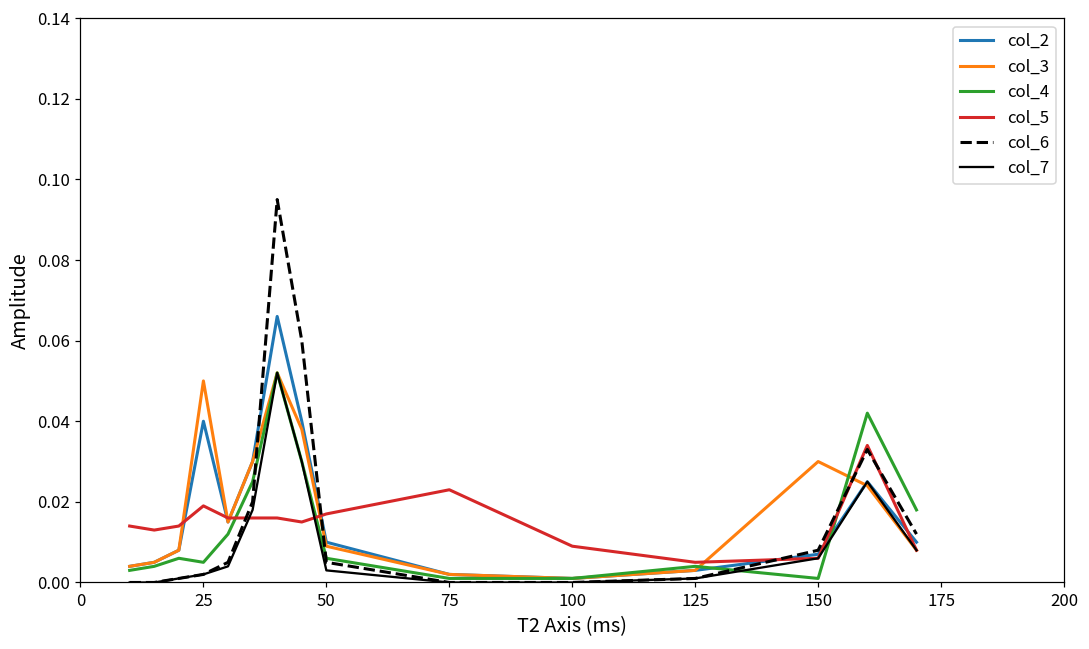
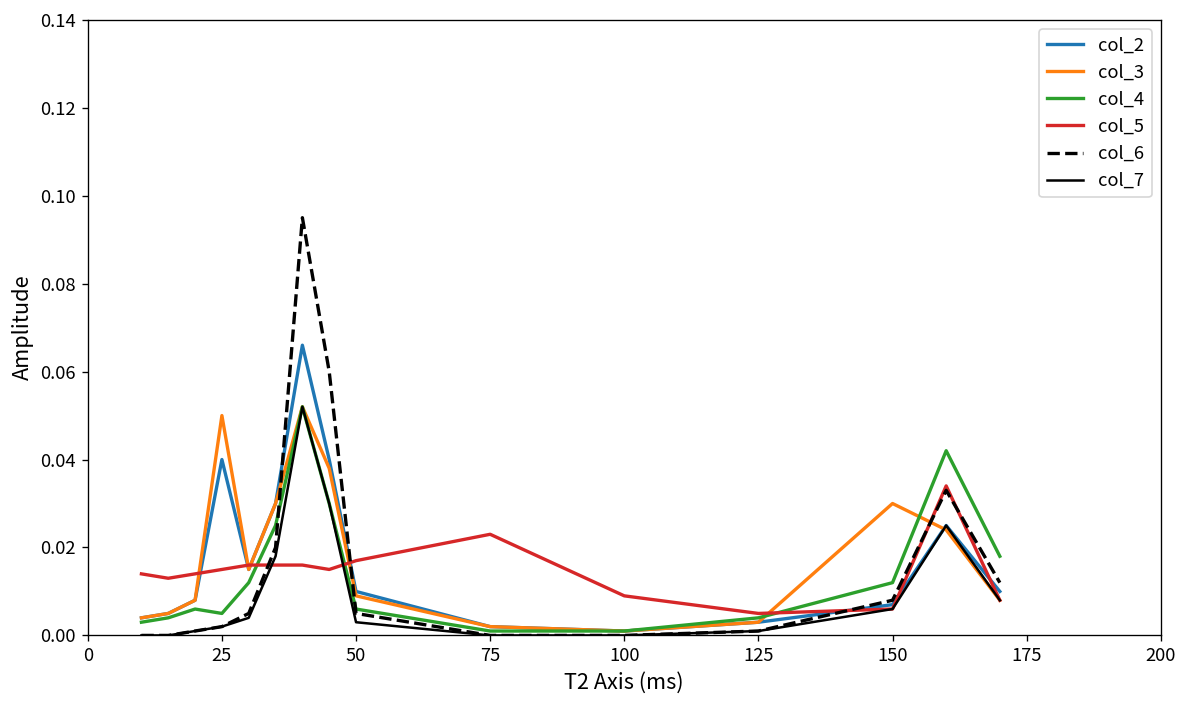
col_5, 25: 0.019 -> 0.015
col_4, 150: 0.001 -> 0.012
